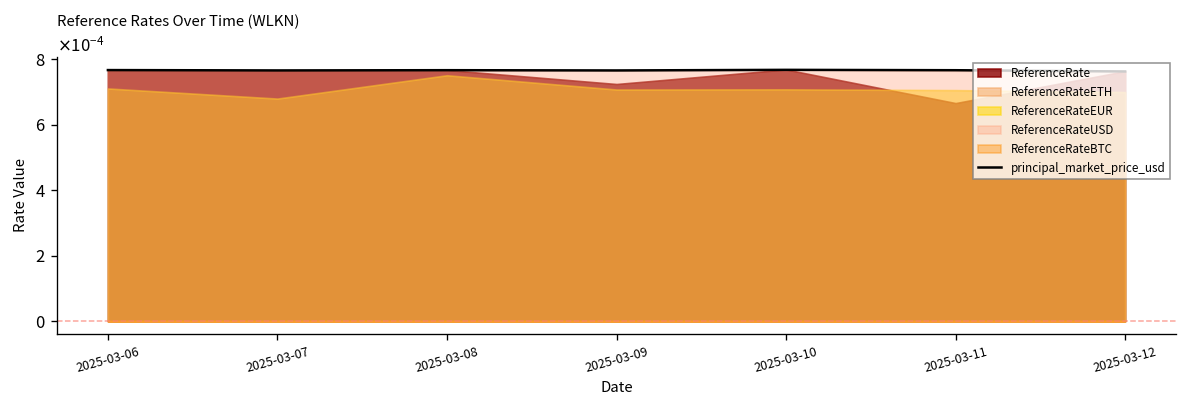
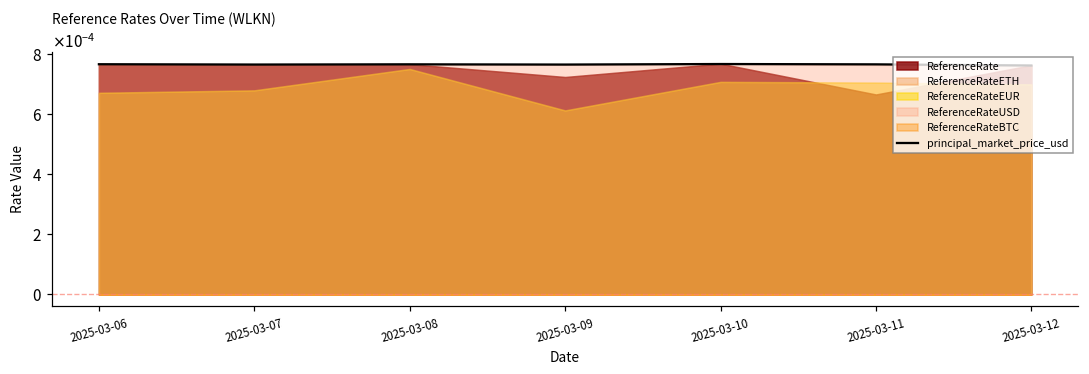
ReferenceRateEUR, 2025-03-06: 0.00071 -> 0.00067
ReferenceRateEUR, 2025-03-09: 0.00071 -> 0.00061
